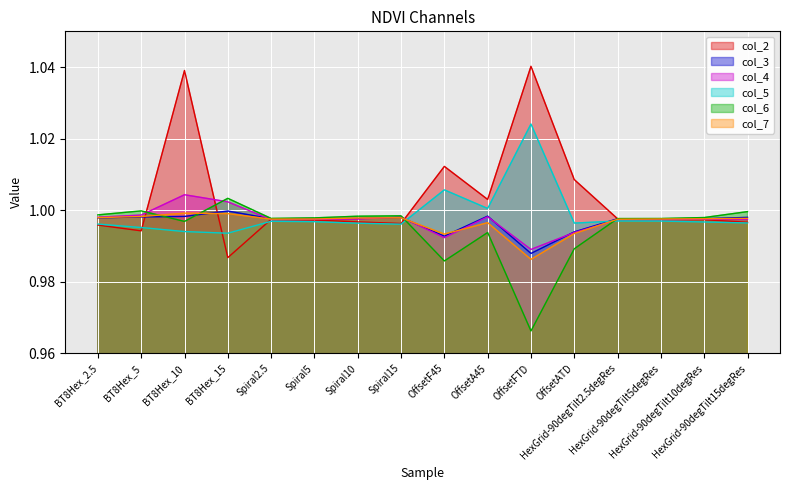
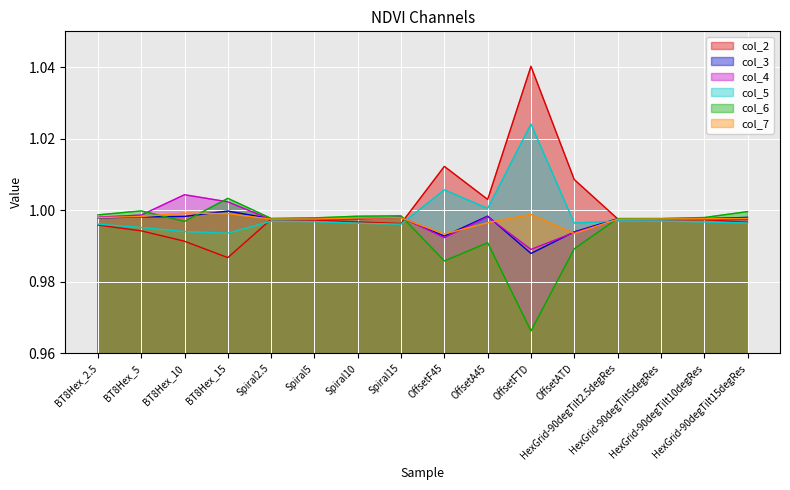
col_2, BT8Hex_10: 1.039 -> 0.991
col_6, OffsetA45: 0.994 -> 0.991
col_7, OffsetFTD: 0.986 -> 0.999
